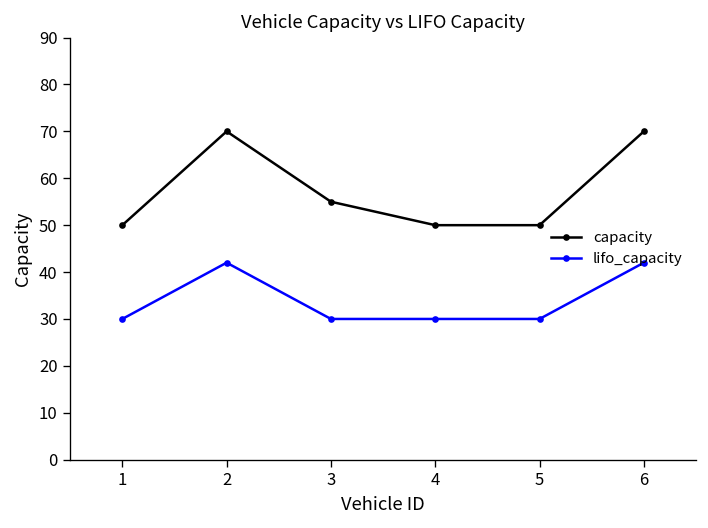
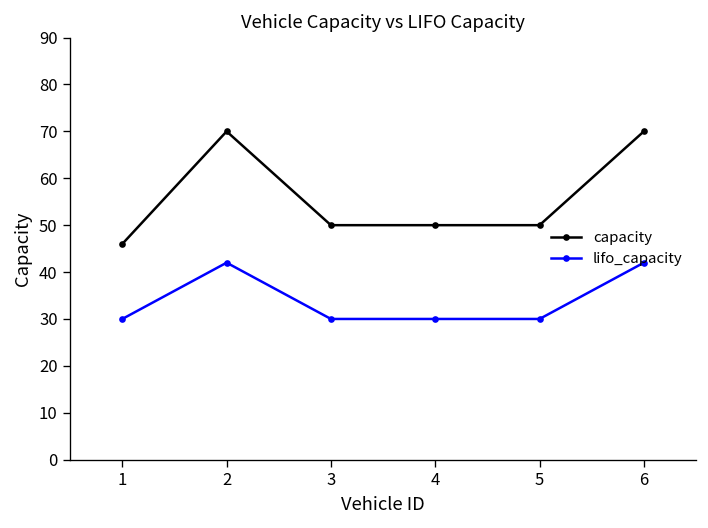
capacity, 1: 50 -> 46
capacity, 3: 55 -> 50
